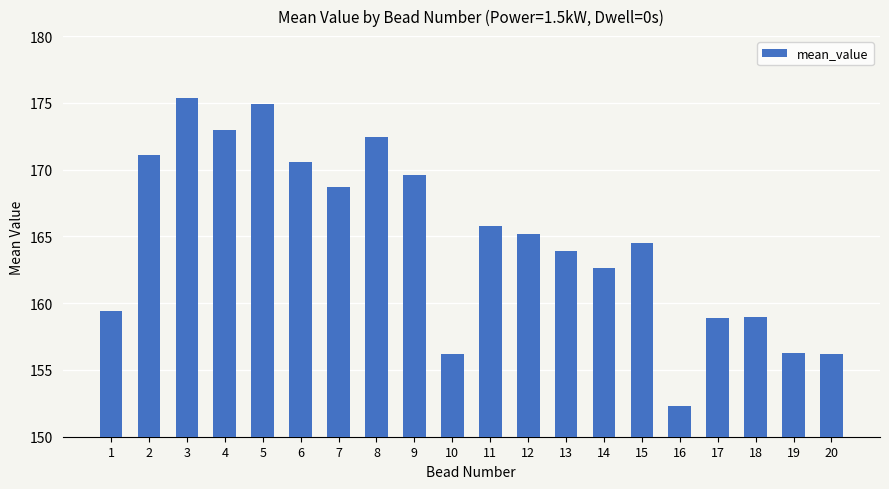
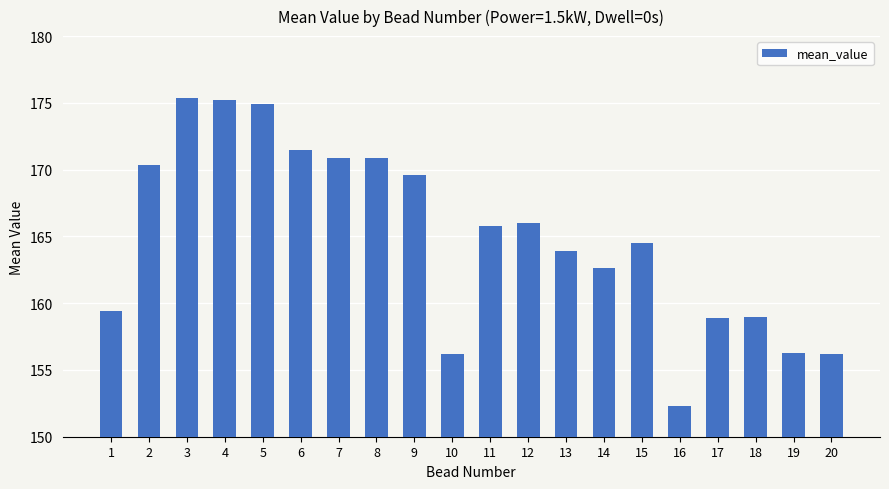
2: 171.1 -> 170.3
4: 173.0 -> 175.2
6: 170.6 -> 171.5
7: 168.7 -> 170.8
8: 172.5 -> 170.9
12: 165.2 -> 166.0
